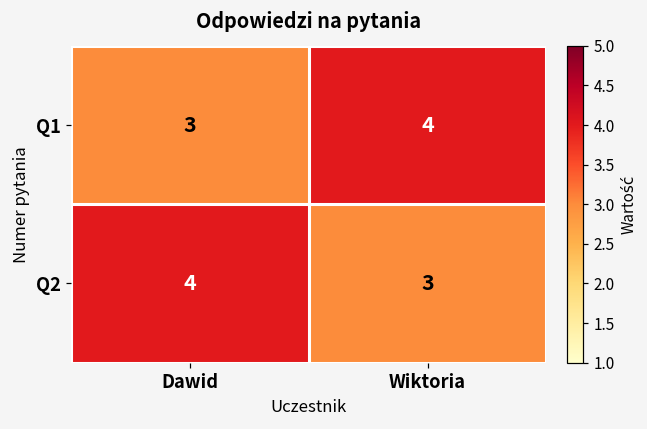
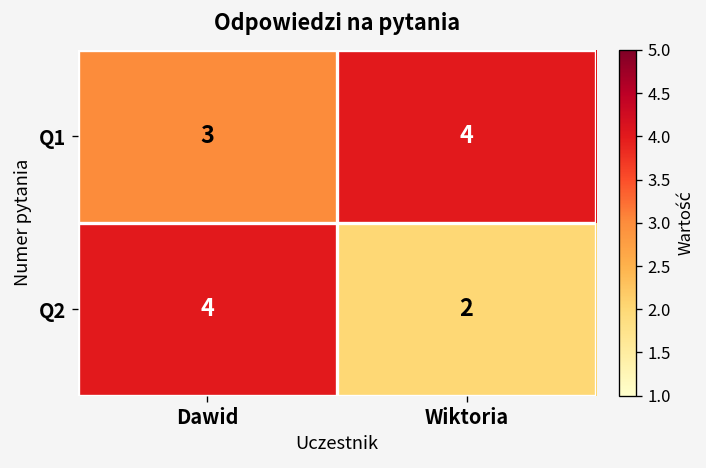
Q2, Wiktoria: 3 -> 2
